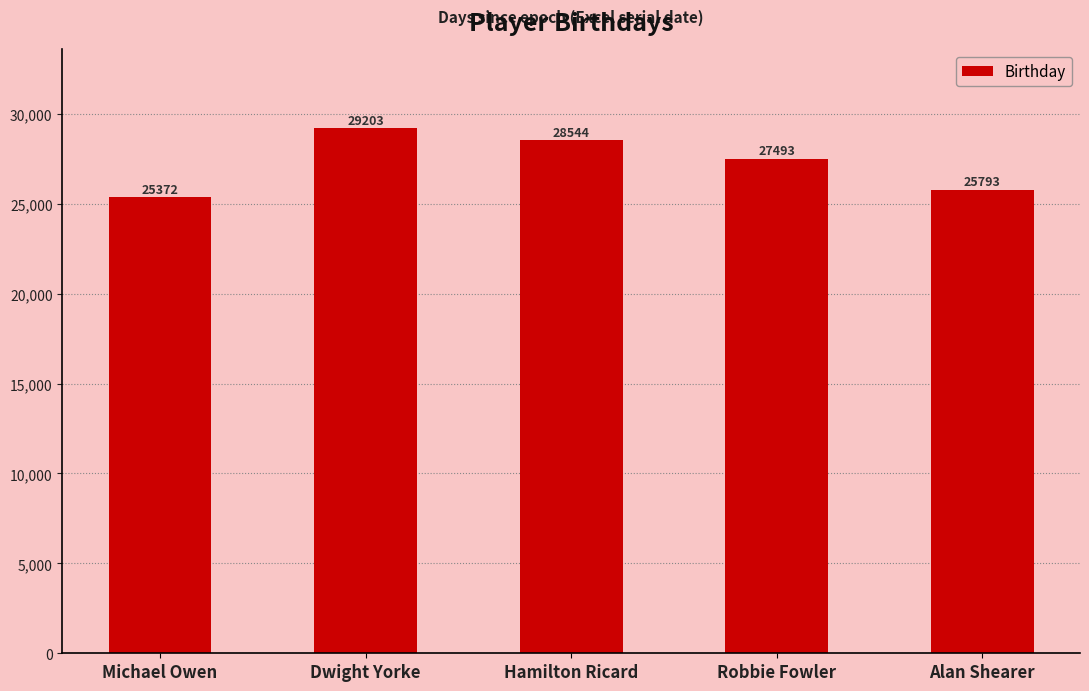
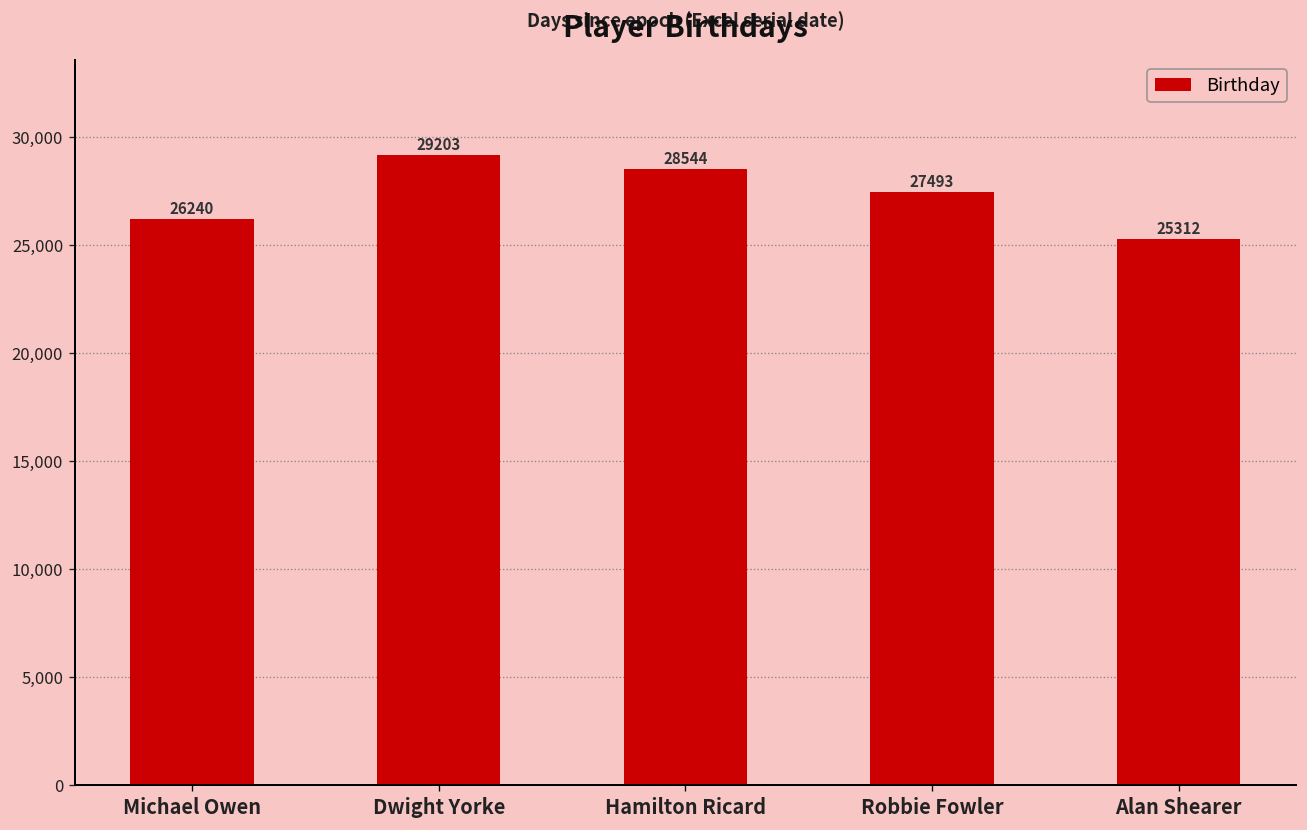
Michael Owen: 25372 -> 26240
Alan Shearer: 25793 -> 25312
